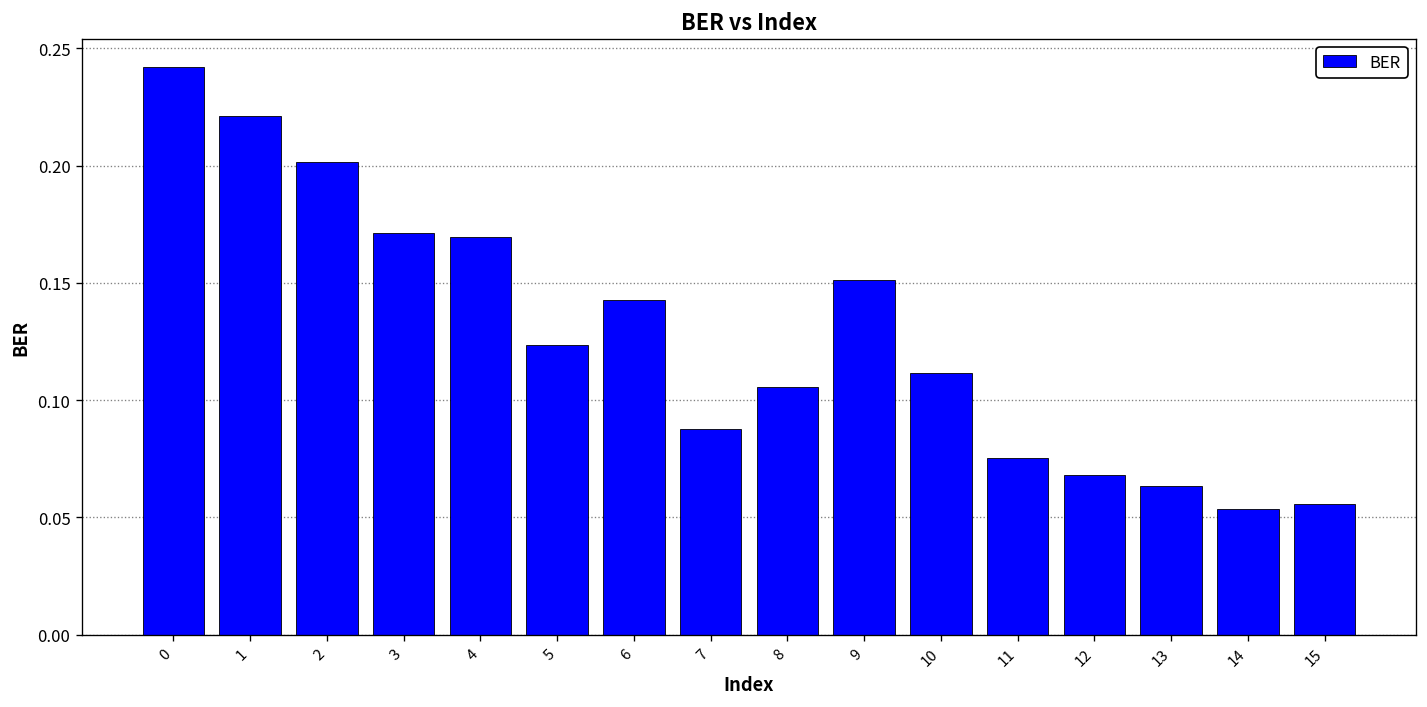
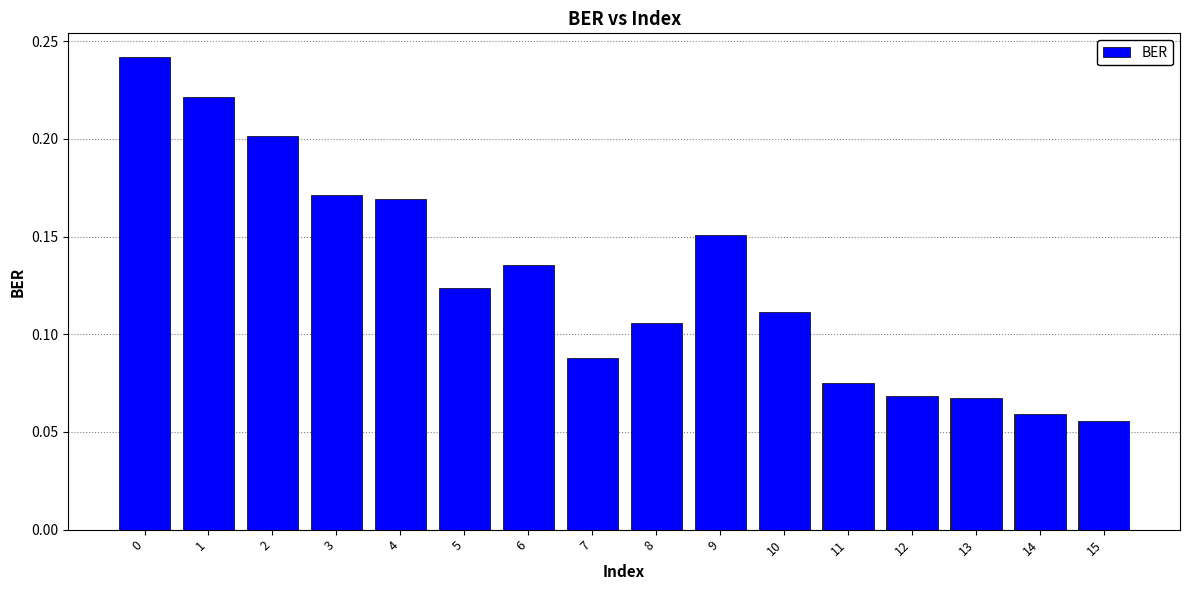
6: 0.143 -> 0.136
13: 0.063 -> 0.068
14: 0.054 -> 0.059
